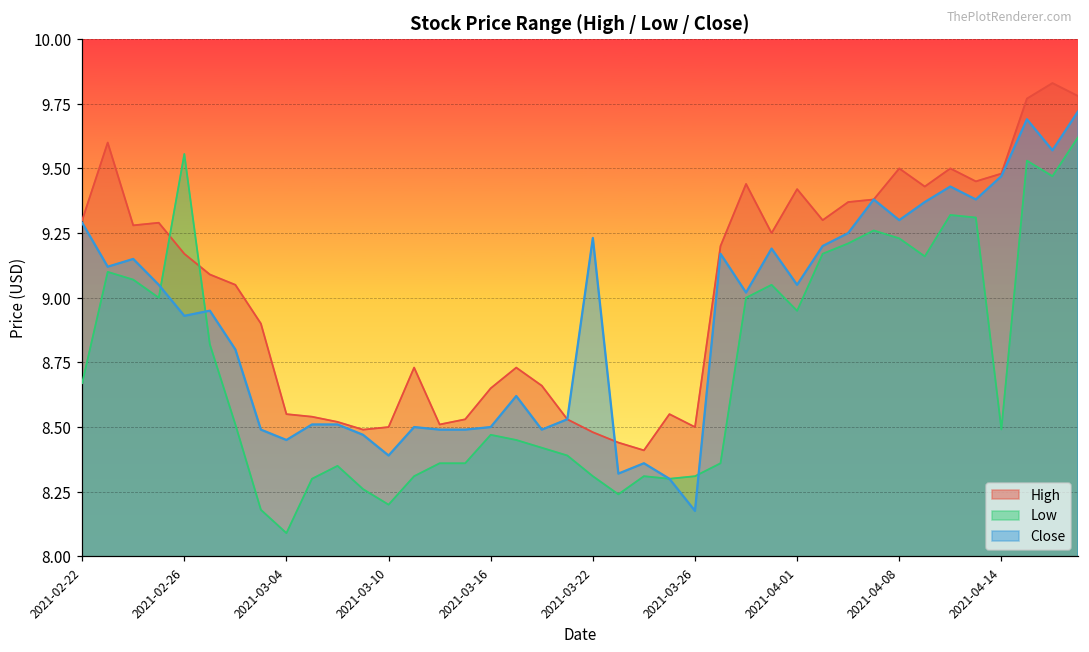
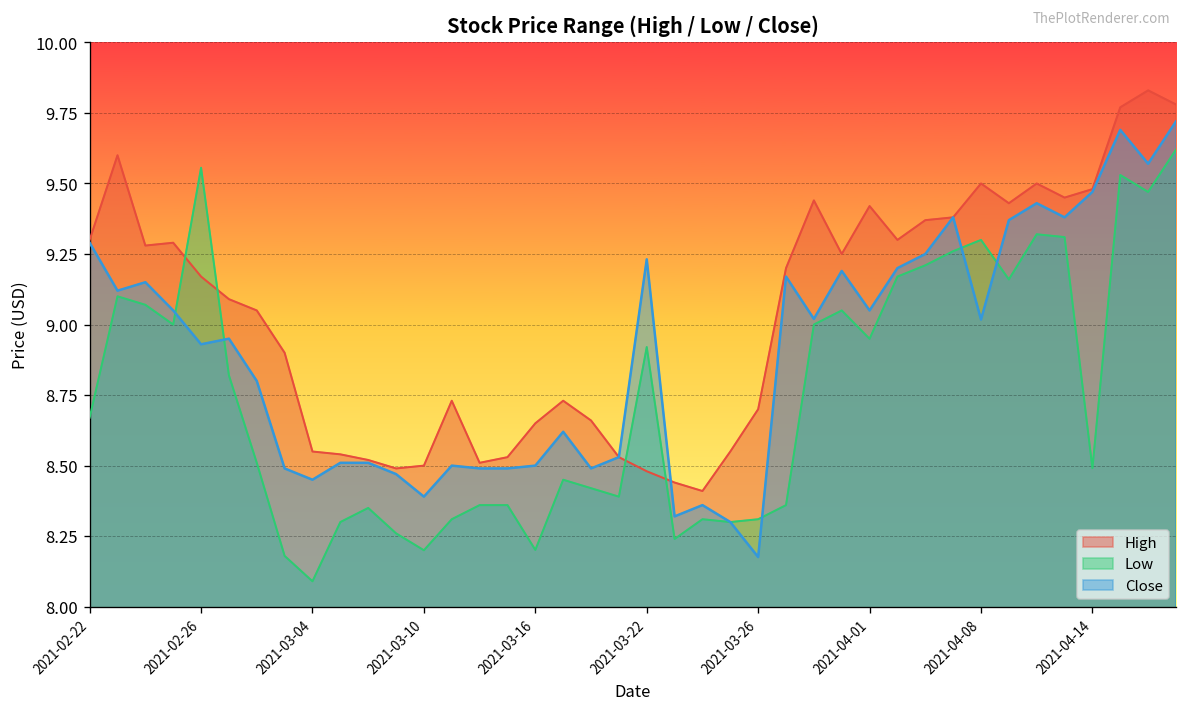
Low, 2021-03-16: 8.47 -> 8.20
Low, 2021-03-22: 8.31 -> 8.92
High, 2021-03-26: 8.5 -> 8.7
Low, 2021-04-08: 9.23 -> 9.30
Close, 2021-04-08: 9.30 -> 9.02
